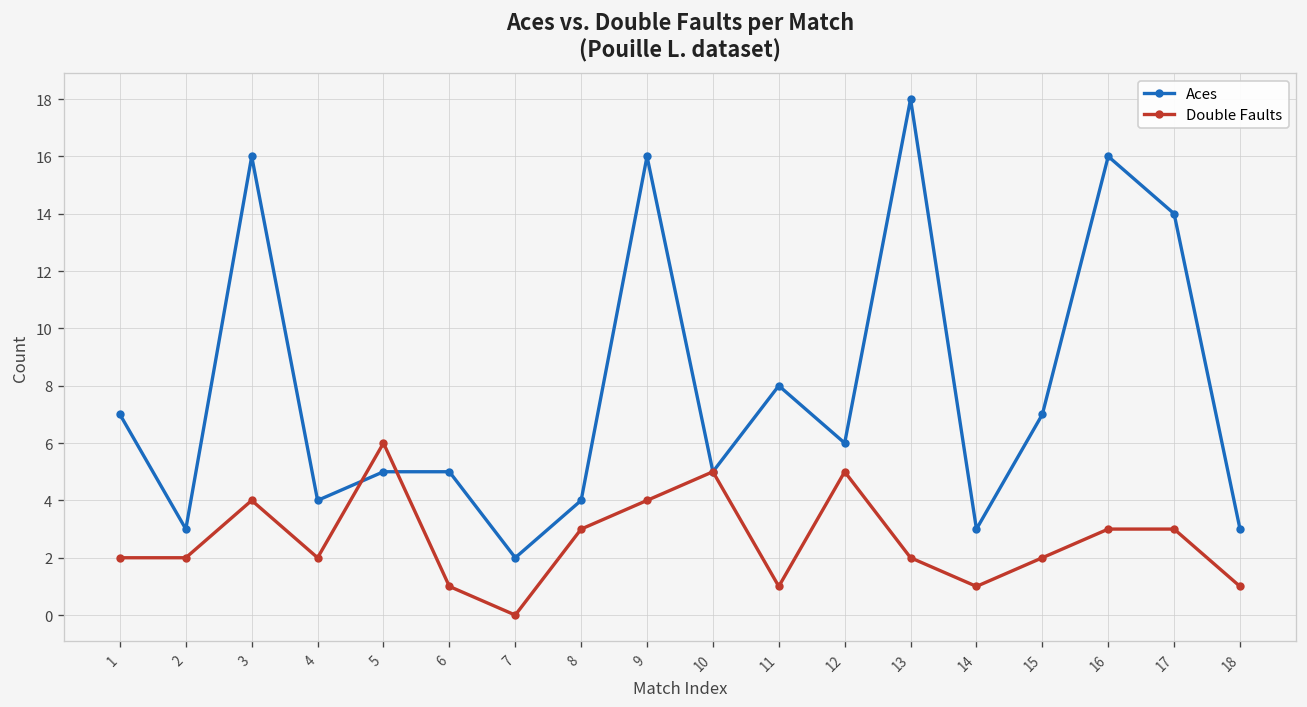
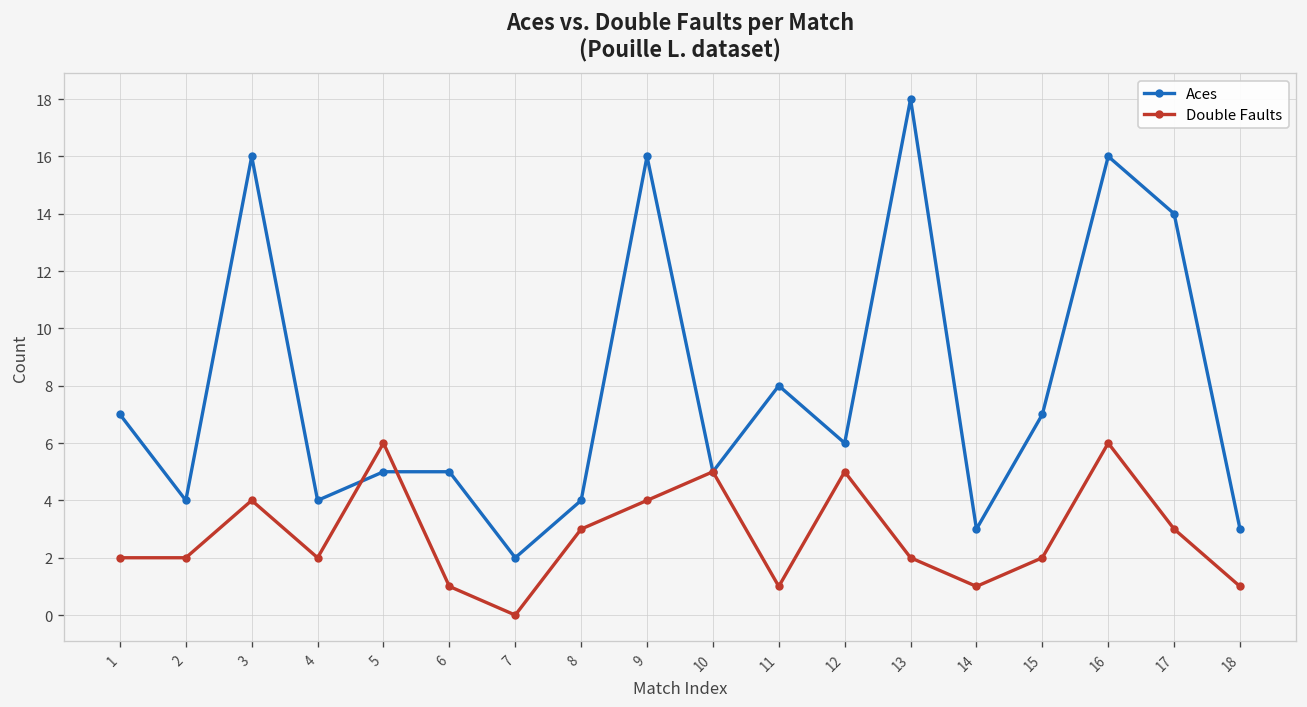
Aces, 2: 3 -> 4
Double Faults, 16: 3 -> 6
